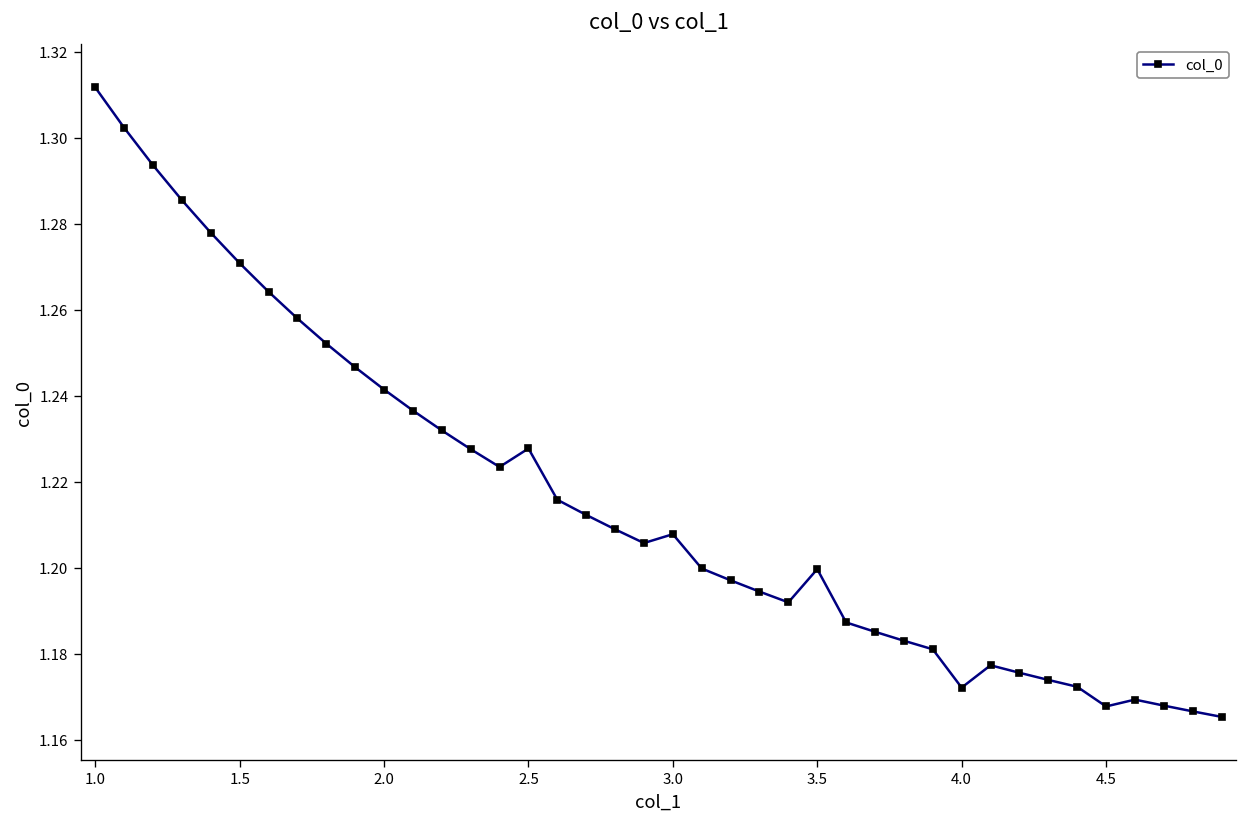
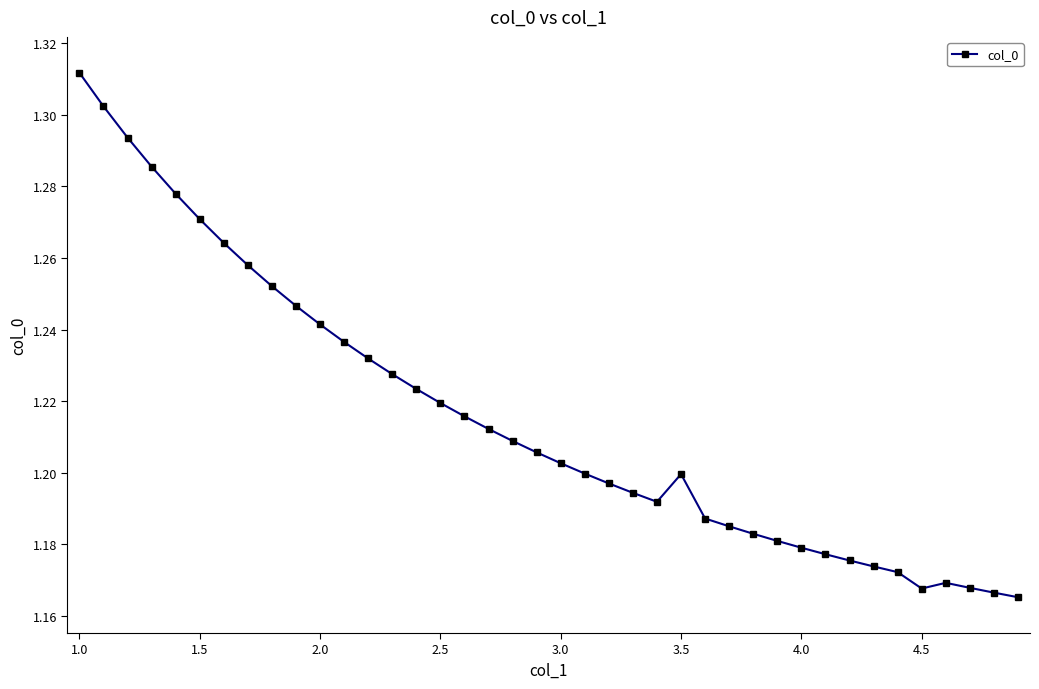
2.5: 1.228 -> 1.220
3.0: 1.208 -> 1.203
4.0: 1.172 -> 1.179
